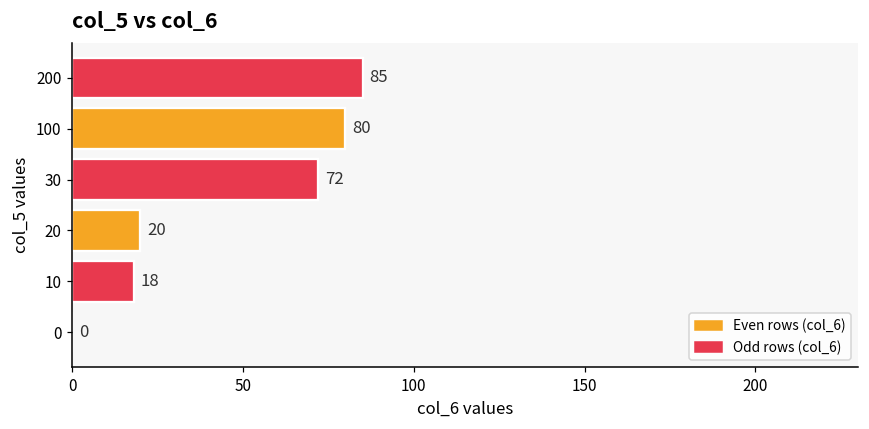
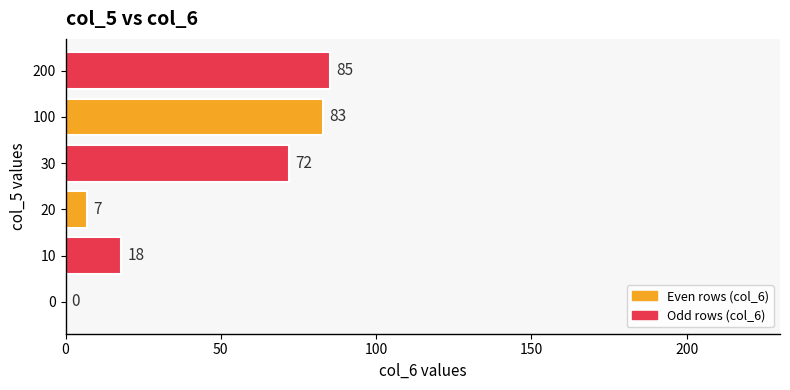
100: 80 -> 83
20: 20 -> 7
